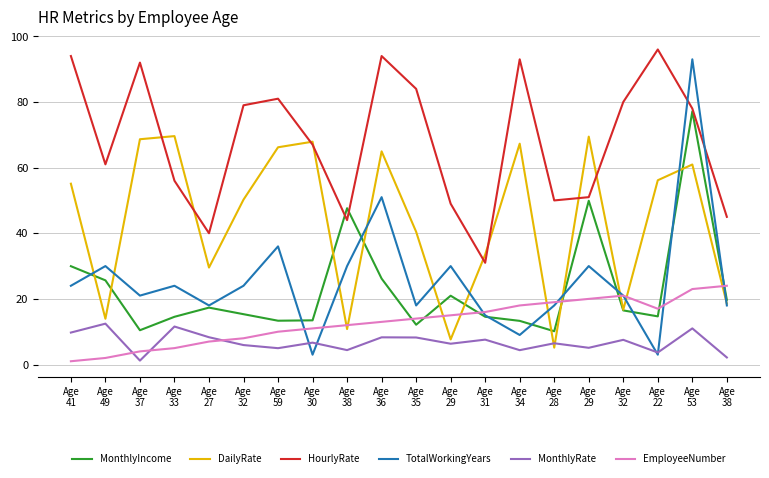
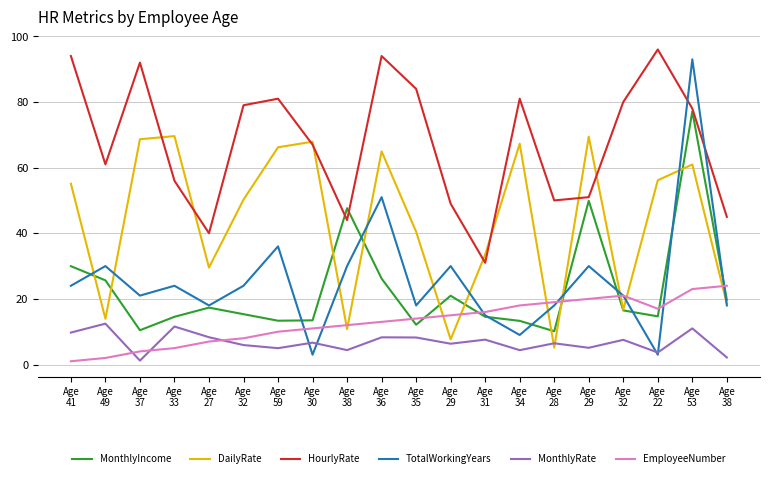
HourlyRate, Age 34: 93 -> 81
